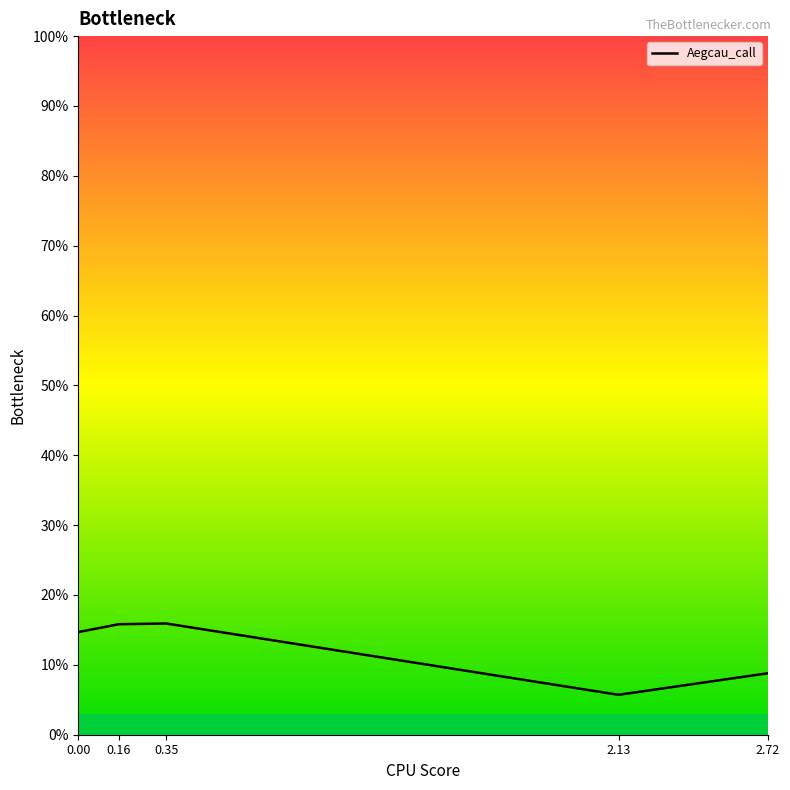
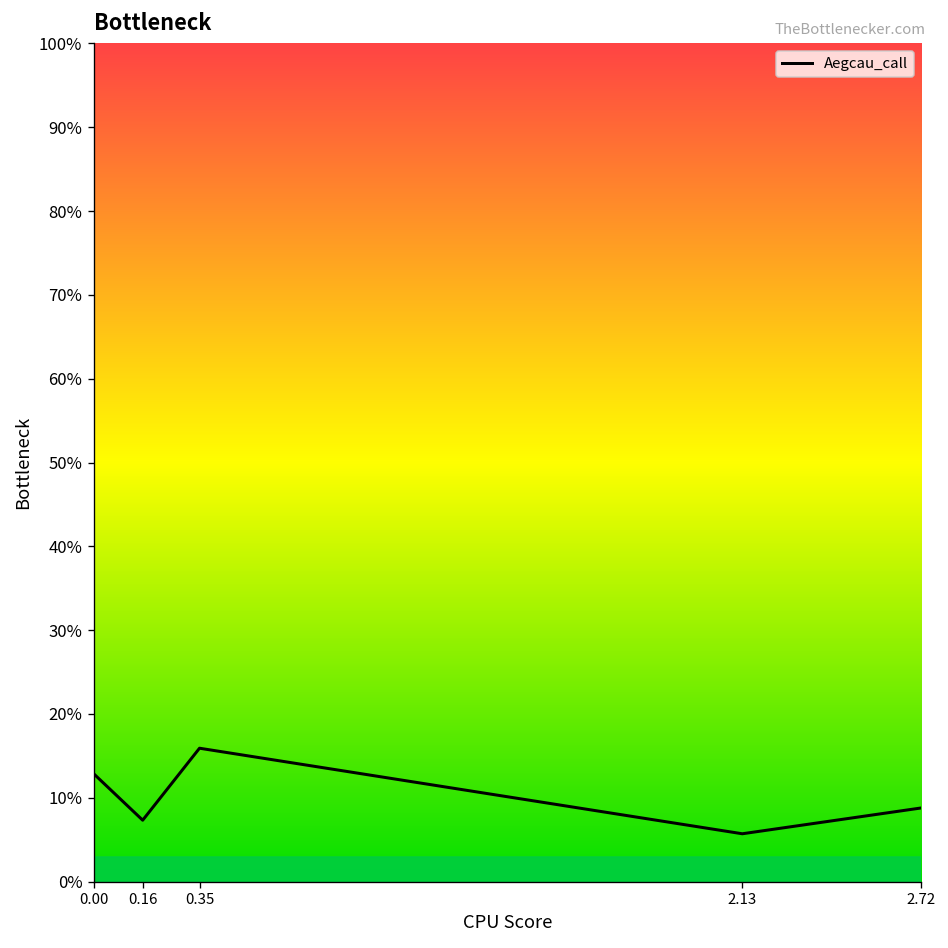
0.00: 15% -> 13%
0.16: 16% -> 7%
